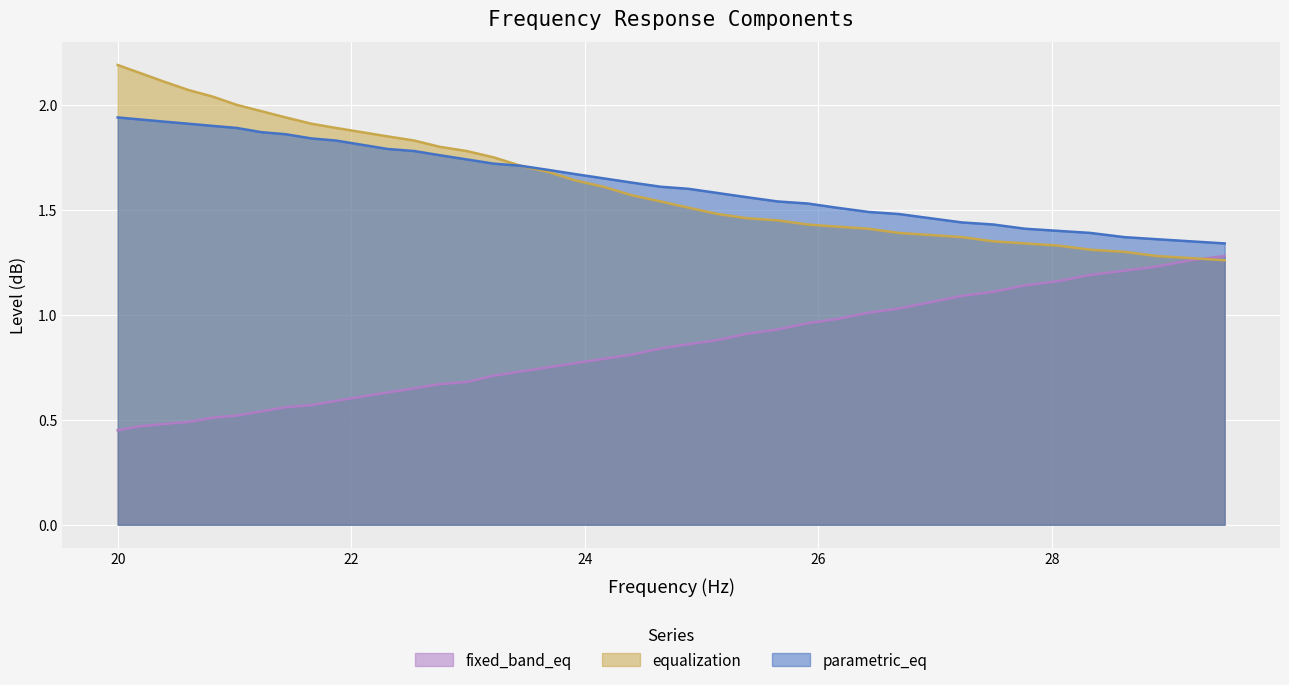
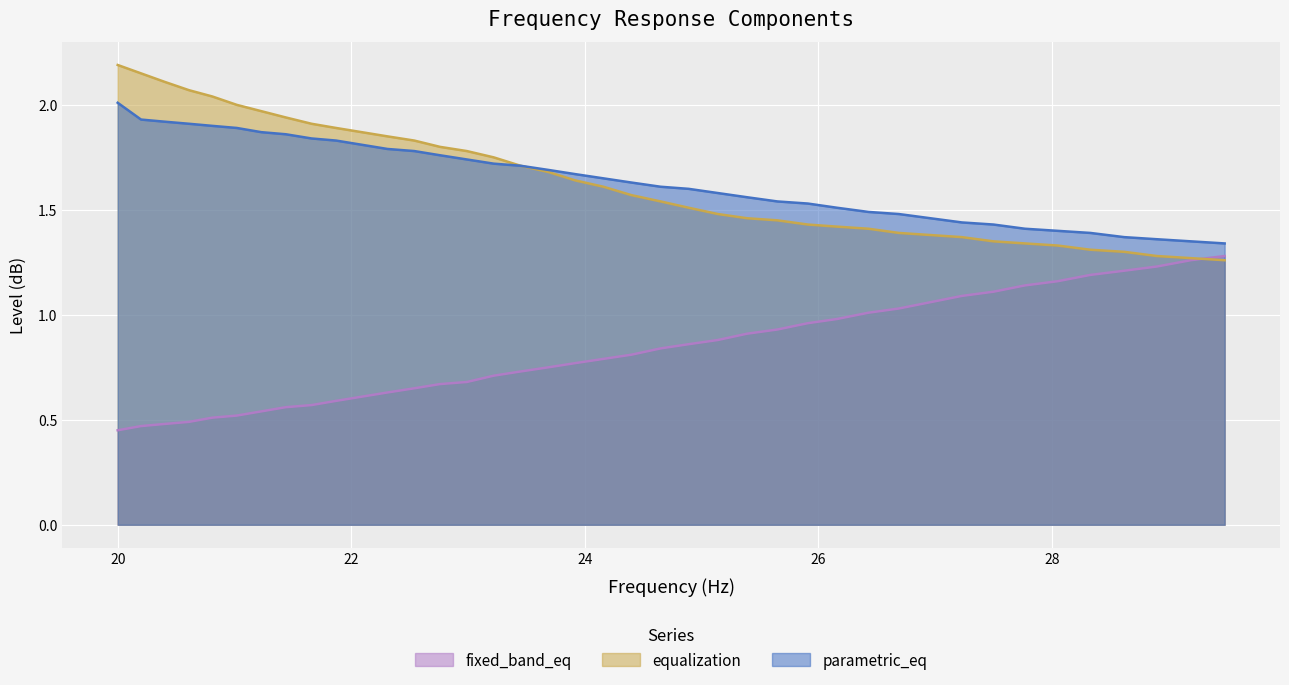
parametric_eq, 20: 1.94 -> 2.01
